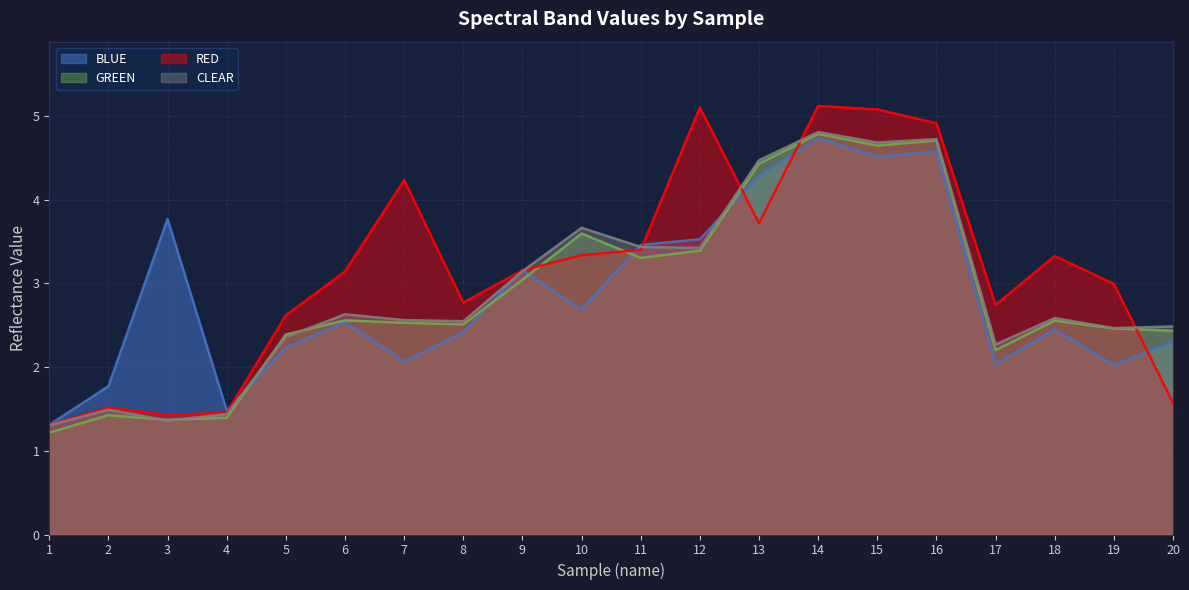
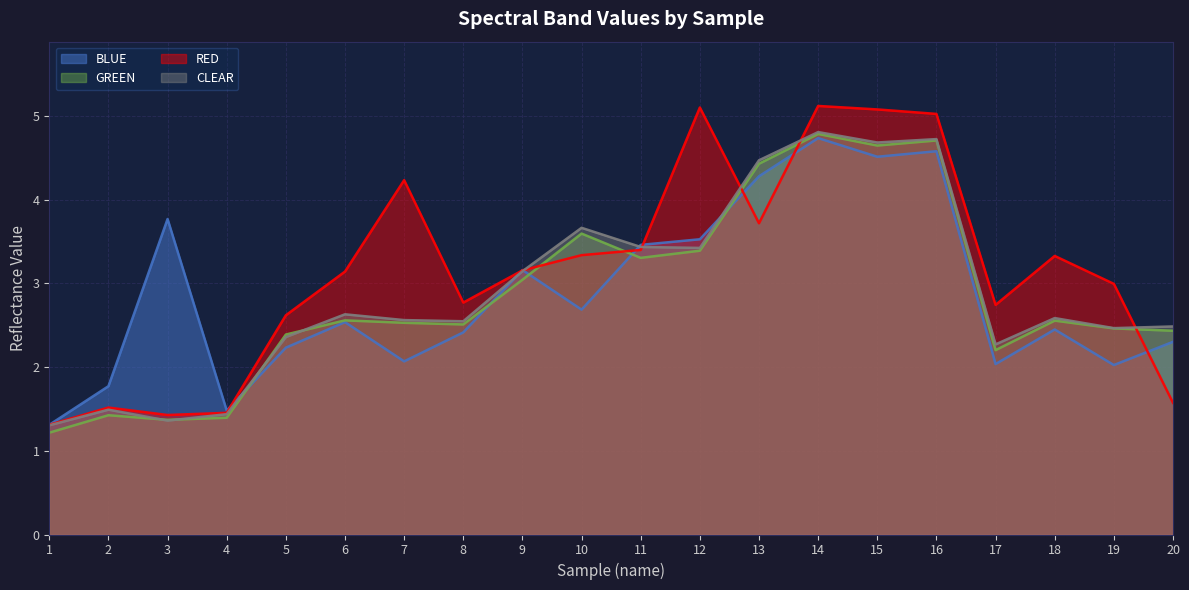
RED, 16: 4.9 -> 5.0
